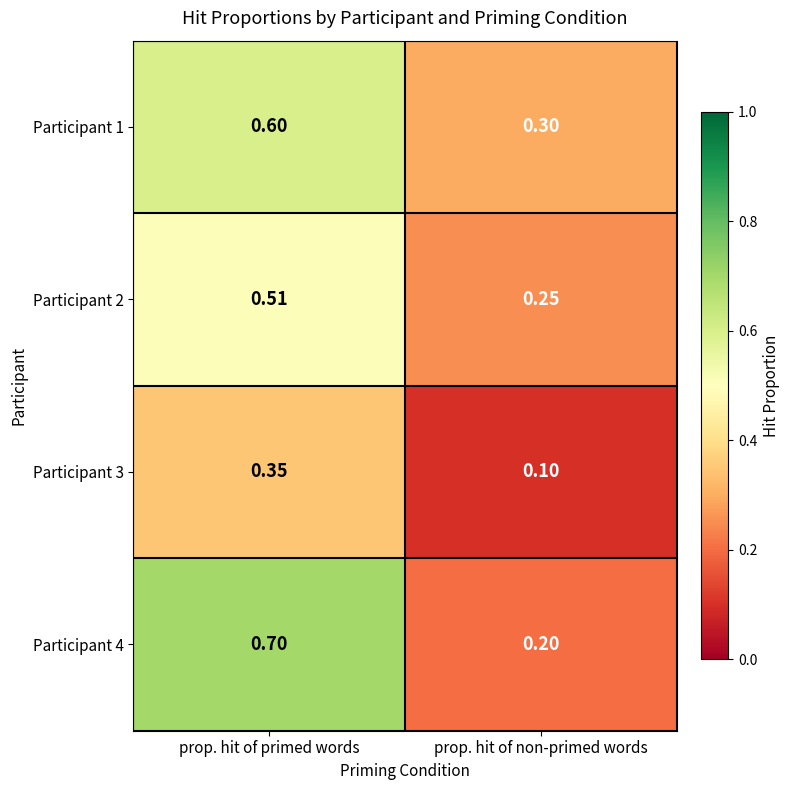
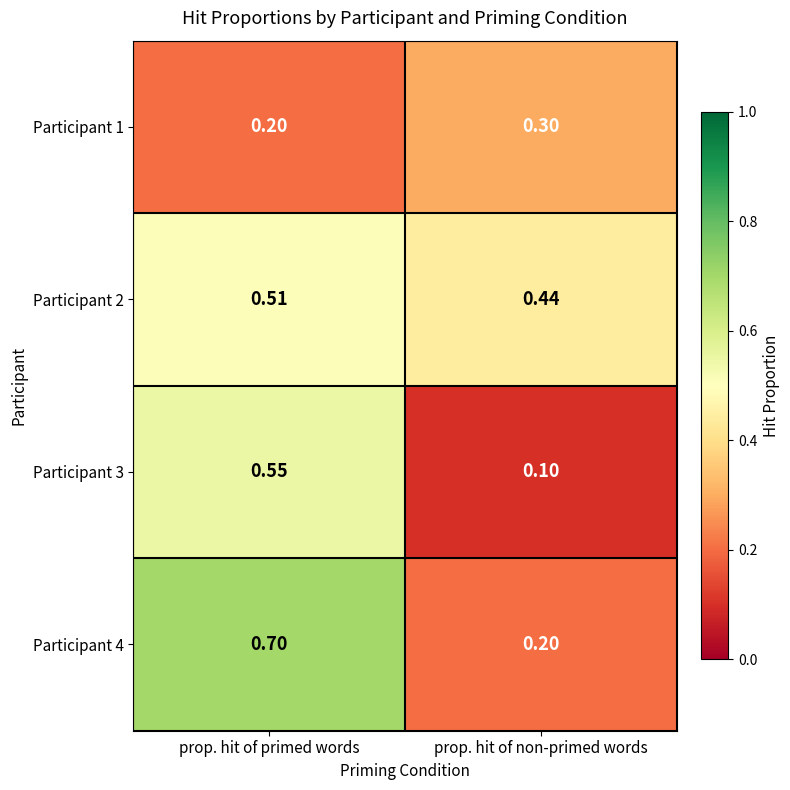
Participant 1, prop. hit of primed words: 0.60 -> 0.20
Participant 2, prop. hit of non-primed words: 0.25 -> 0.44
Participant 3, prop. hit of primed words: 0.35 -> 0.55
